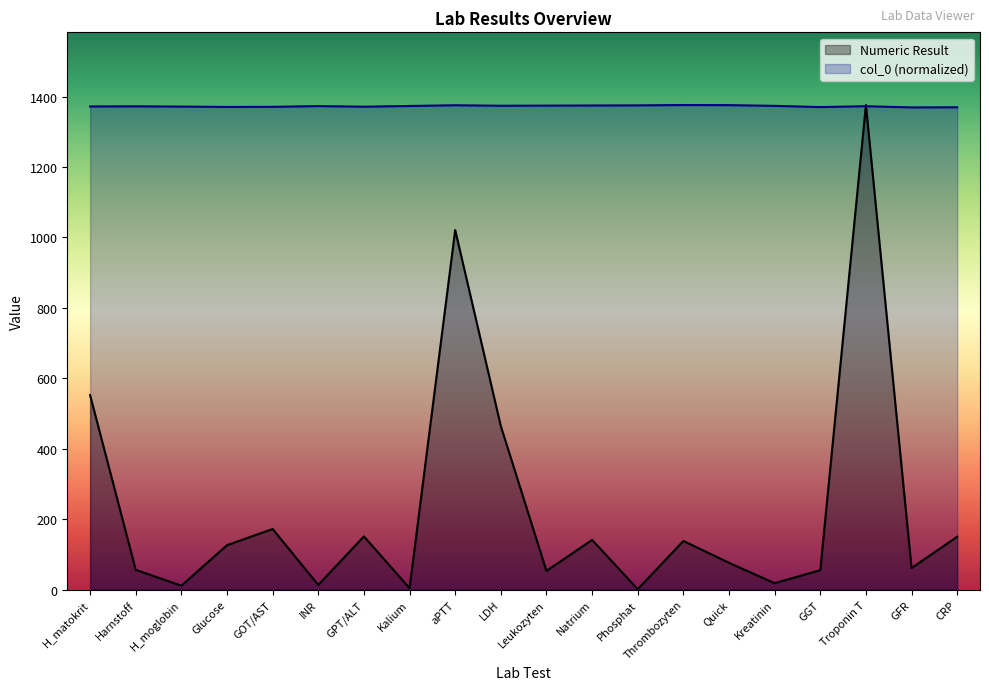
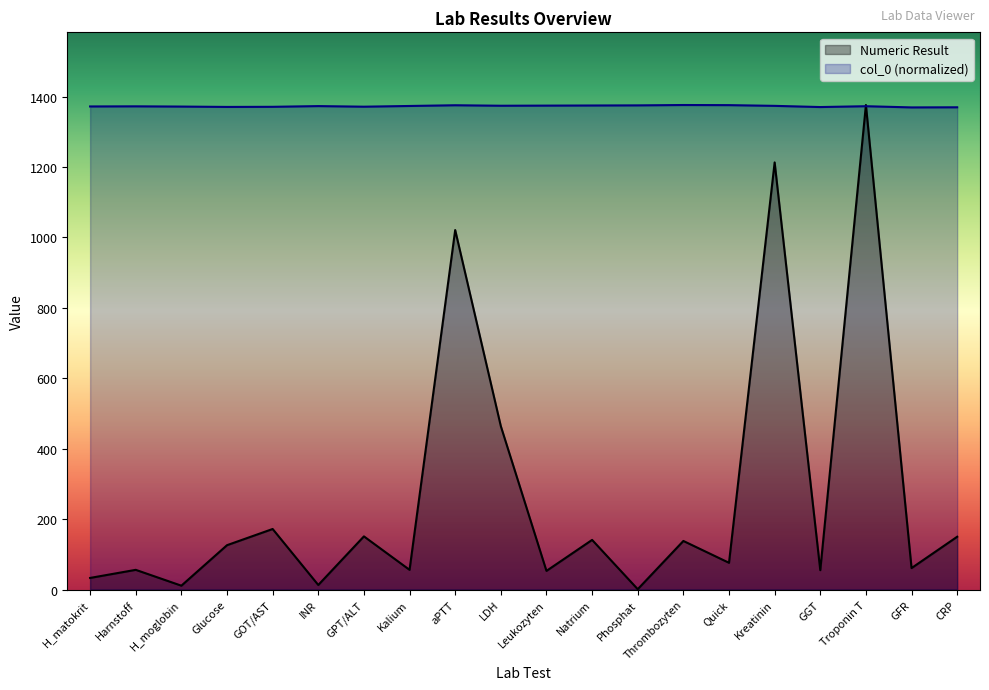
Numeric Result, H_matokrit: 550 -> 30
Numeric Result, Kalium: 0 -> 60
Numeric Result, Kreatinin: 20 -> 1210
